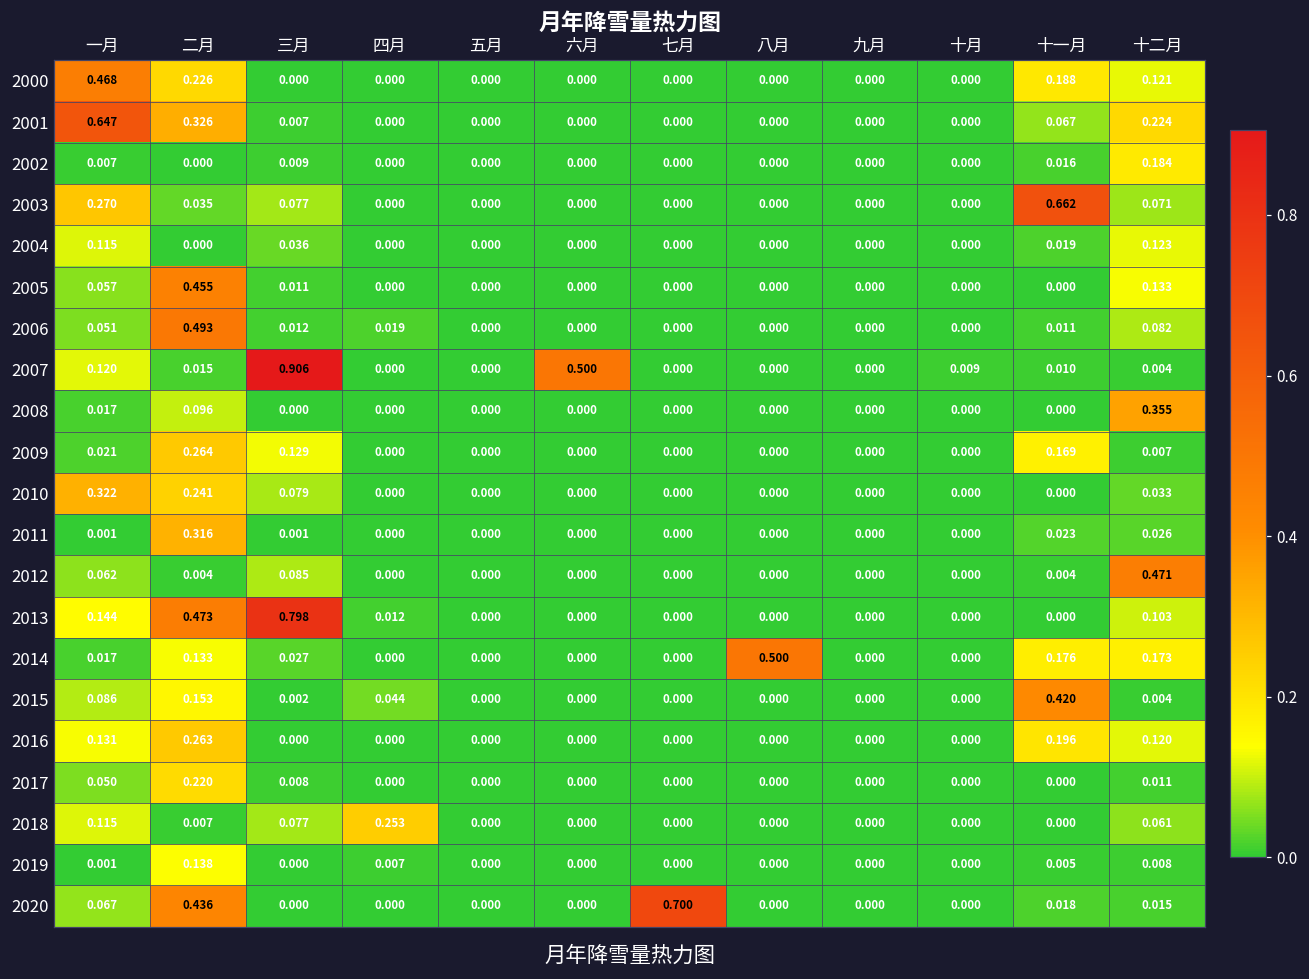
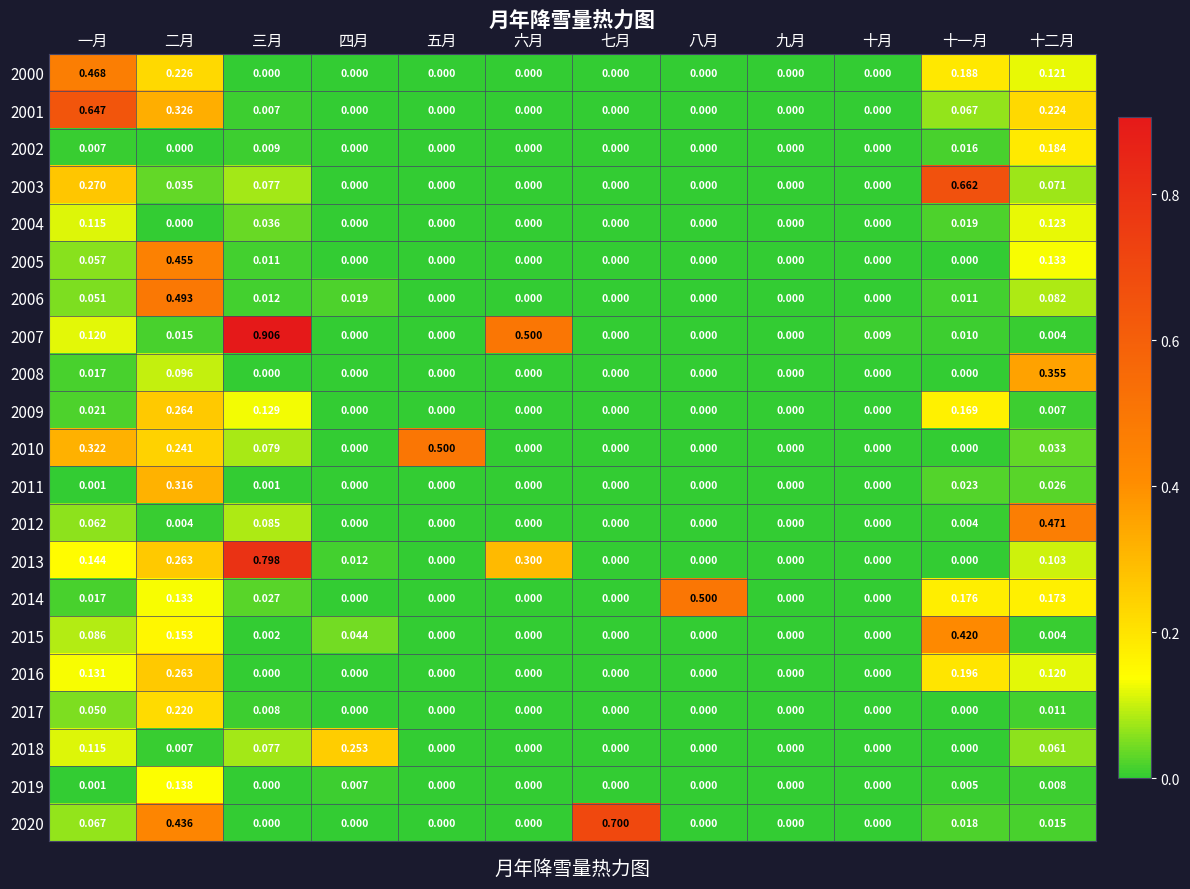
2010, 五月: 0.000 -> 0.500
2013, 二月: 0.473 -> 0.263
2013, 六月: 0.000 -> 0.300
